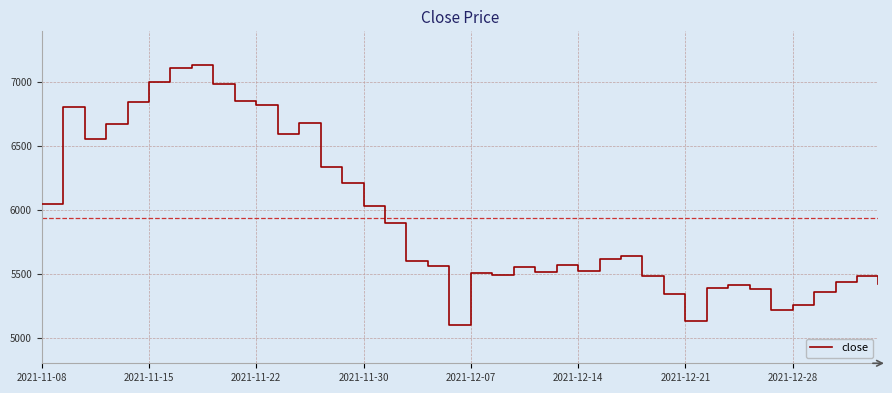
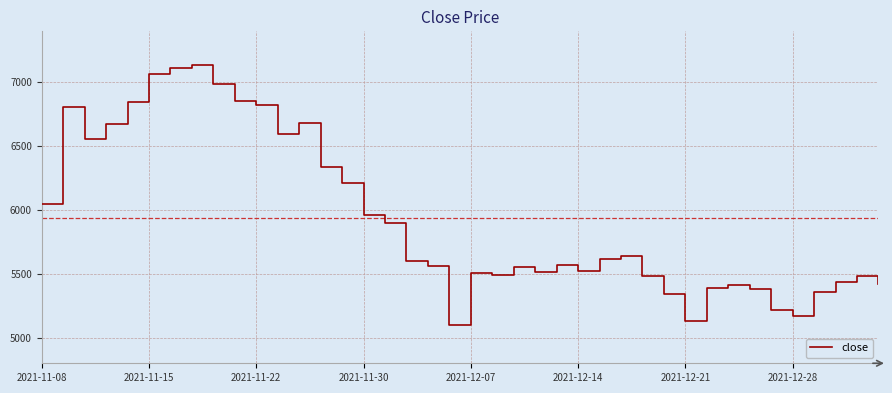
2021-11-15: 7000 -> 7070
2021-11-30: 6030 -> 5960
2021-12-28: 5260 -> 5170
